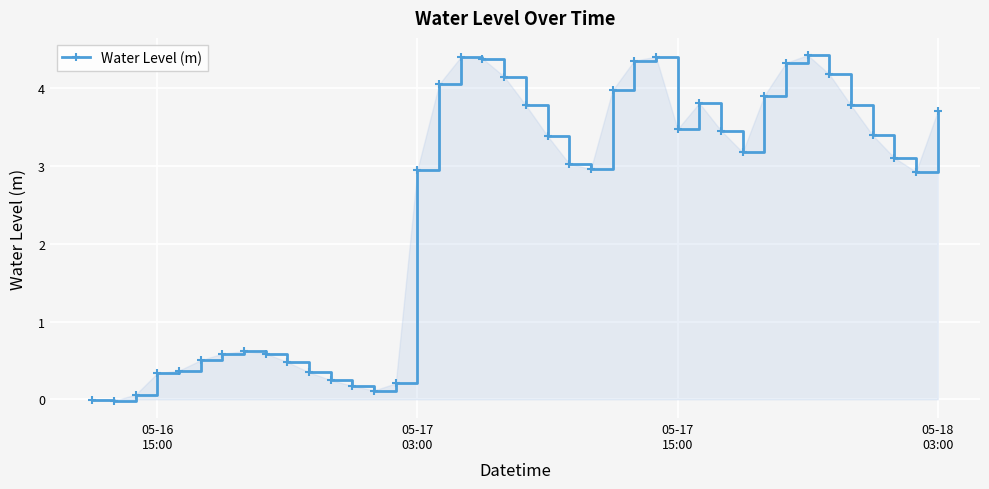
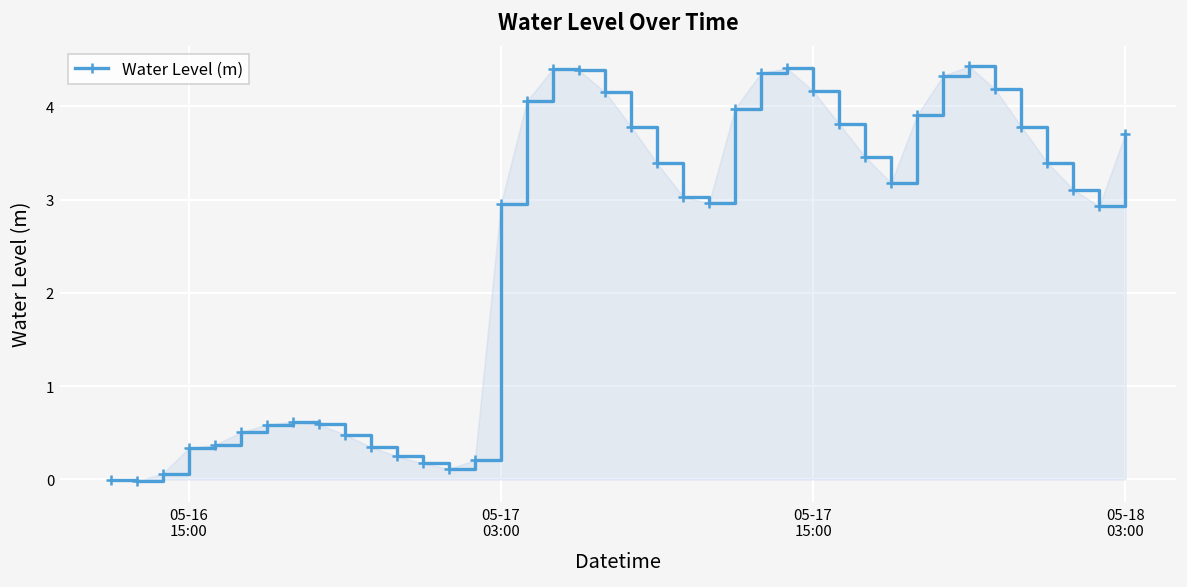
Water Level (m), 05-17 15:00: 3.5 -> 4.2
